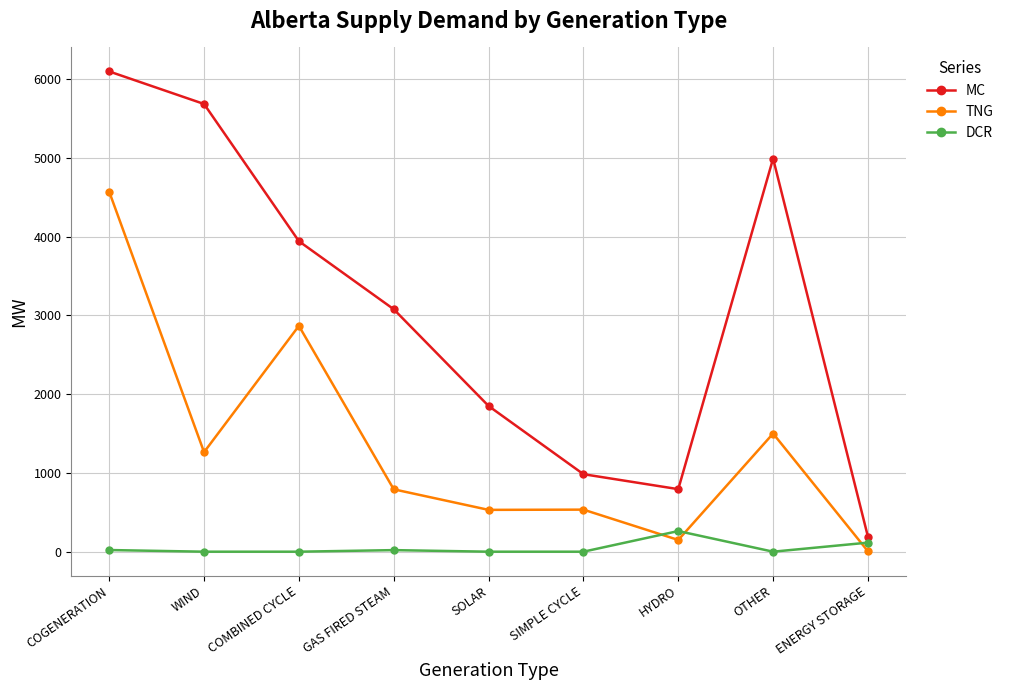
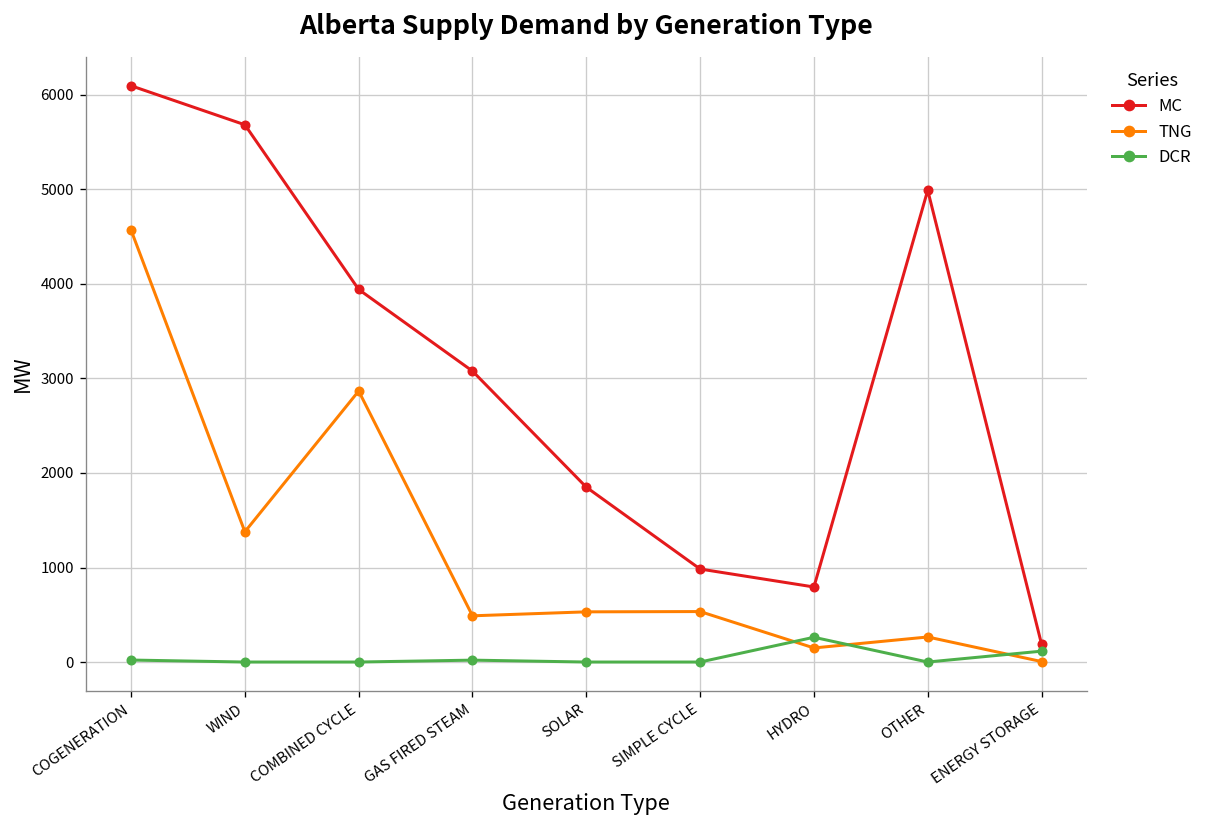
TNG, WIND: 1300 -> 1400
TNG, GAS FIRED STEAM: 800 -> 500
TNG, OTHER: 1500 -> 300
